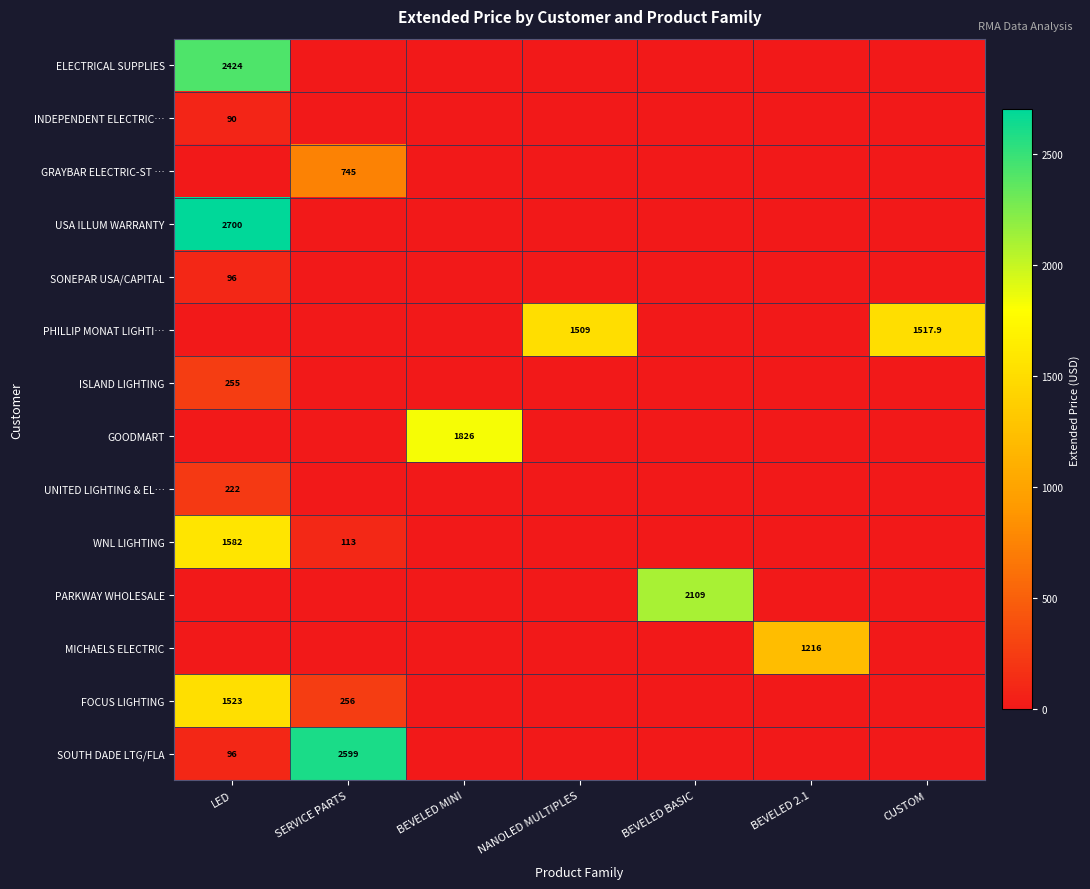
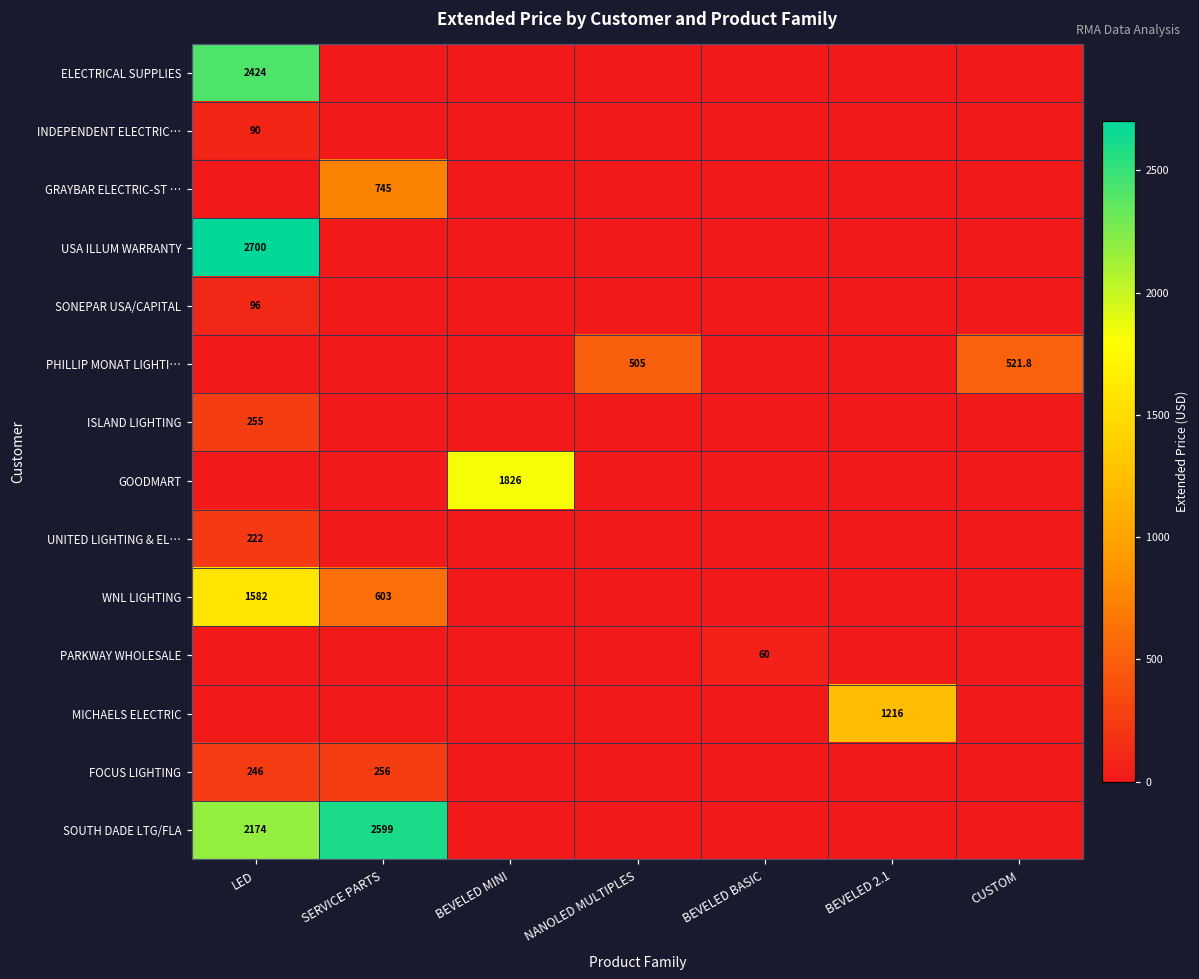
PHILLIP MONAT LIGHTI…, NANOLED MULTIPLES: 1509 -> 505
PHILLIP MONAT LIGHTI…, CUSTOM: 1517.9 -> 521.8
WNL LIGHTING, SERVICE PARTS: 113 -> 603
PARKWAY WHOLESALE, BEVELED BASIC: 2109 -> 60
FOCUS LIGHTING, LED: 1523 -> 246
SOUTH DADE LTG/FLA, LED: 96 -> 2174
